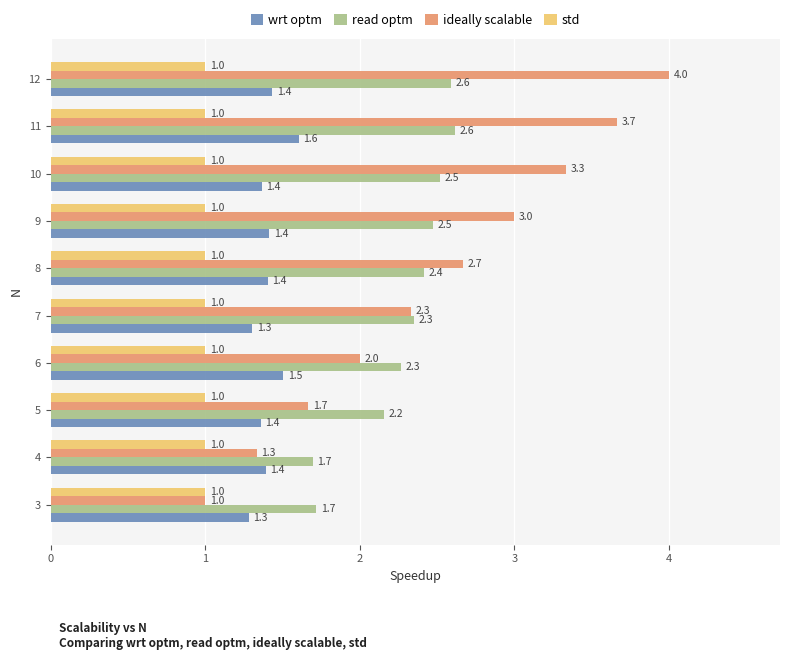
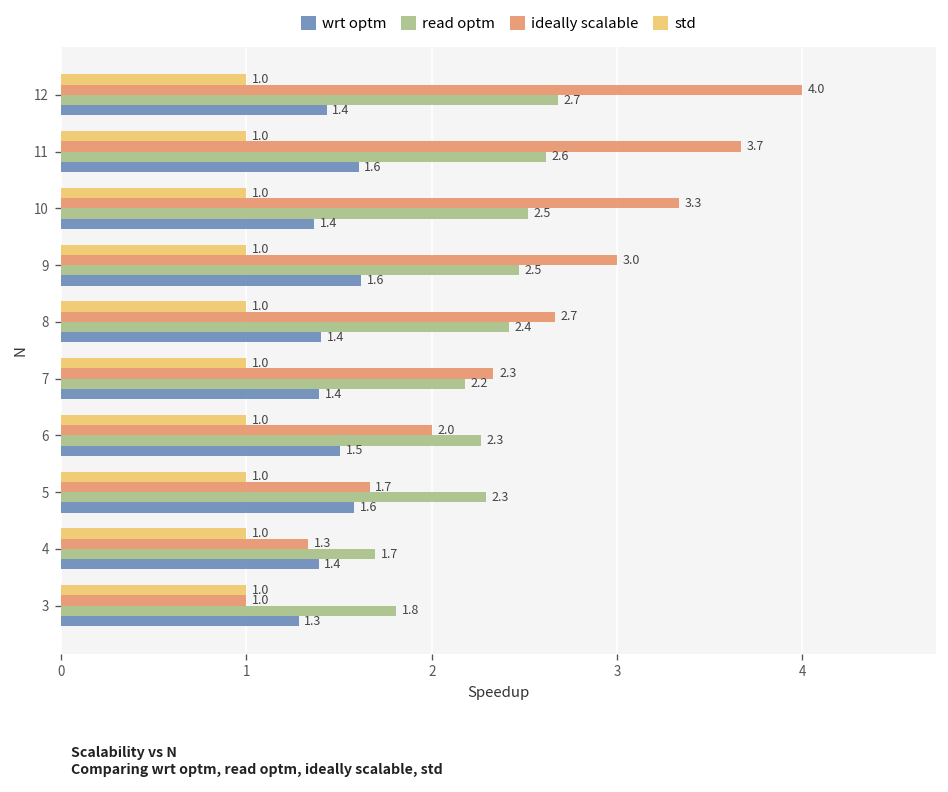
read optm, 12: 2.6 -> 2.7
wrt optm, 9: 1.4 -> 1.6
read optm, 7: 2.3 -> 2.2
wrt optm, 7: 1.3 -> 1.4
read optm, 5: 2.2 -> 2.3
wrt optm, 5: 1.4 -> 1.6
read optm, 3: 1.7 -> 1.8
